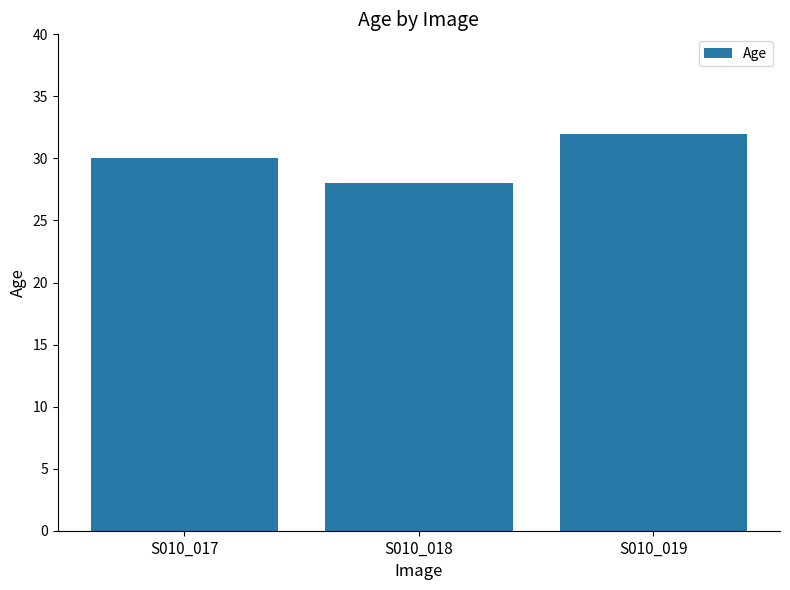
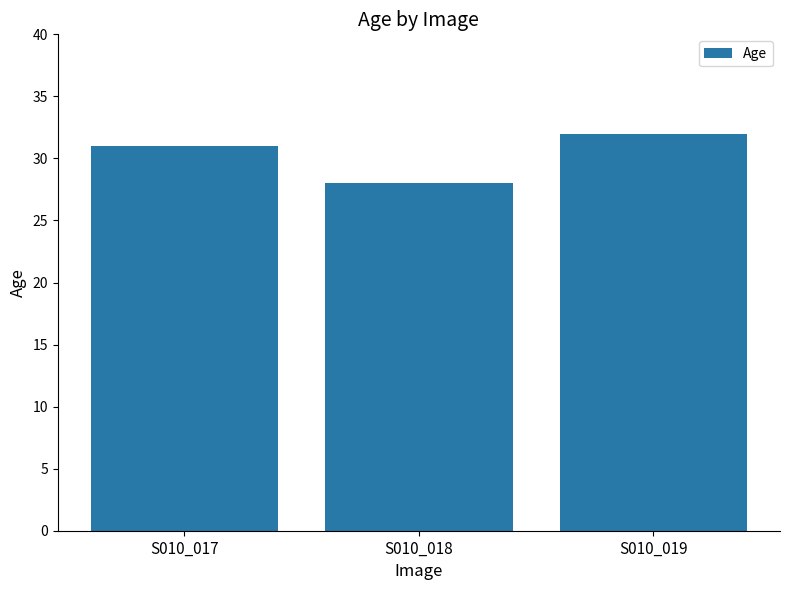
S010_017: 30 -> 31
